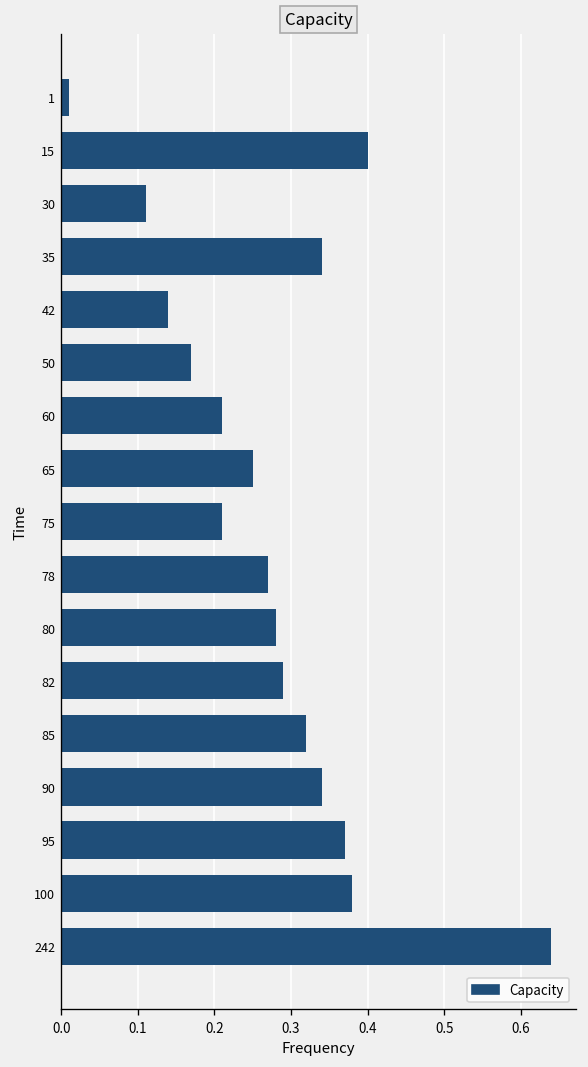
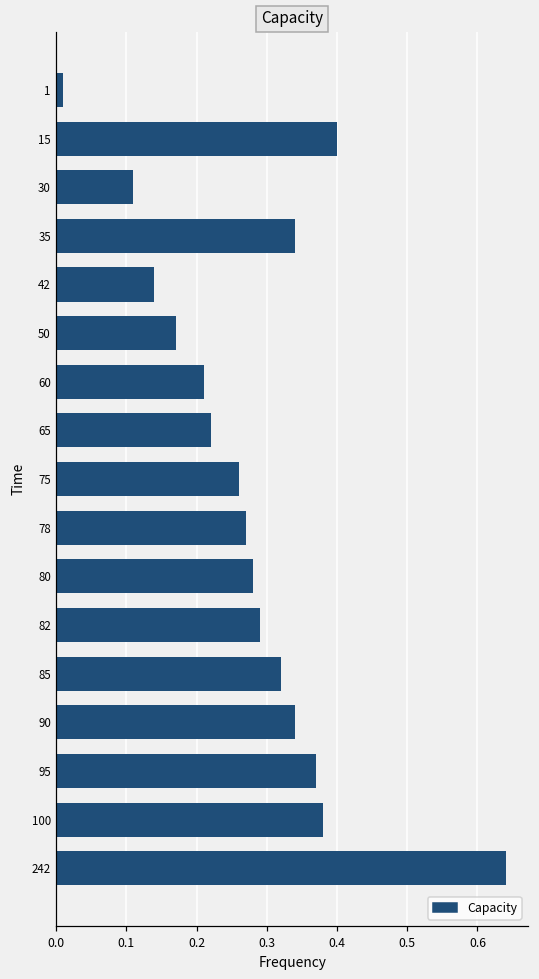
65: 0.25 -> 0.22
75: 0.21 -> 0.26
